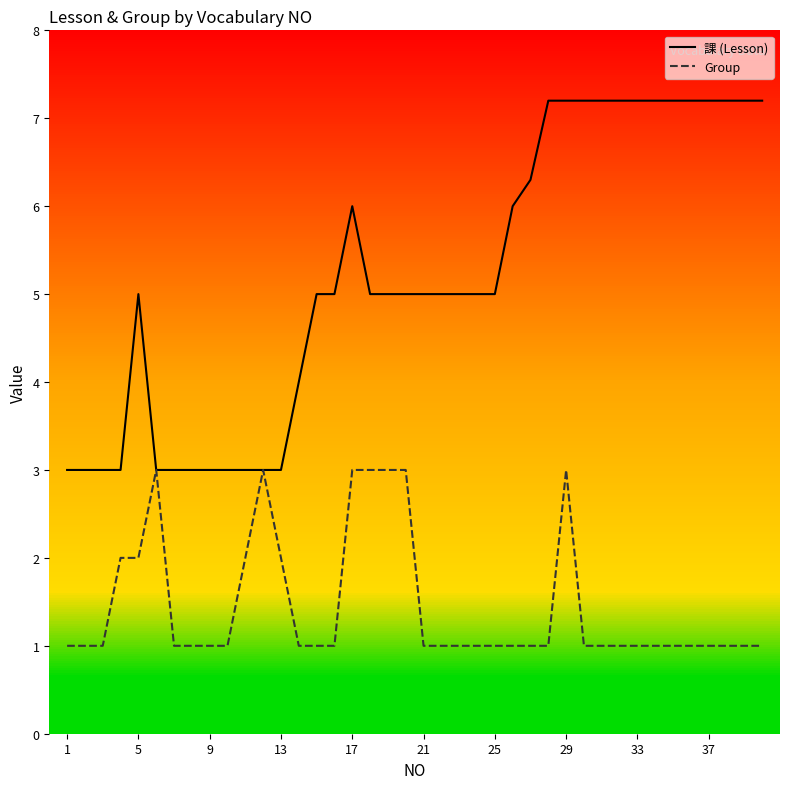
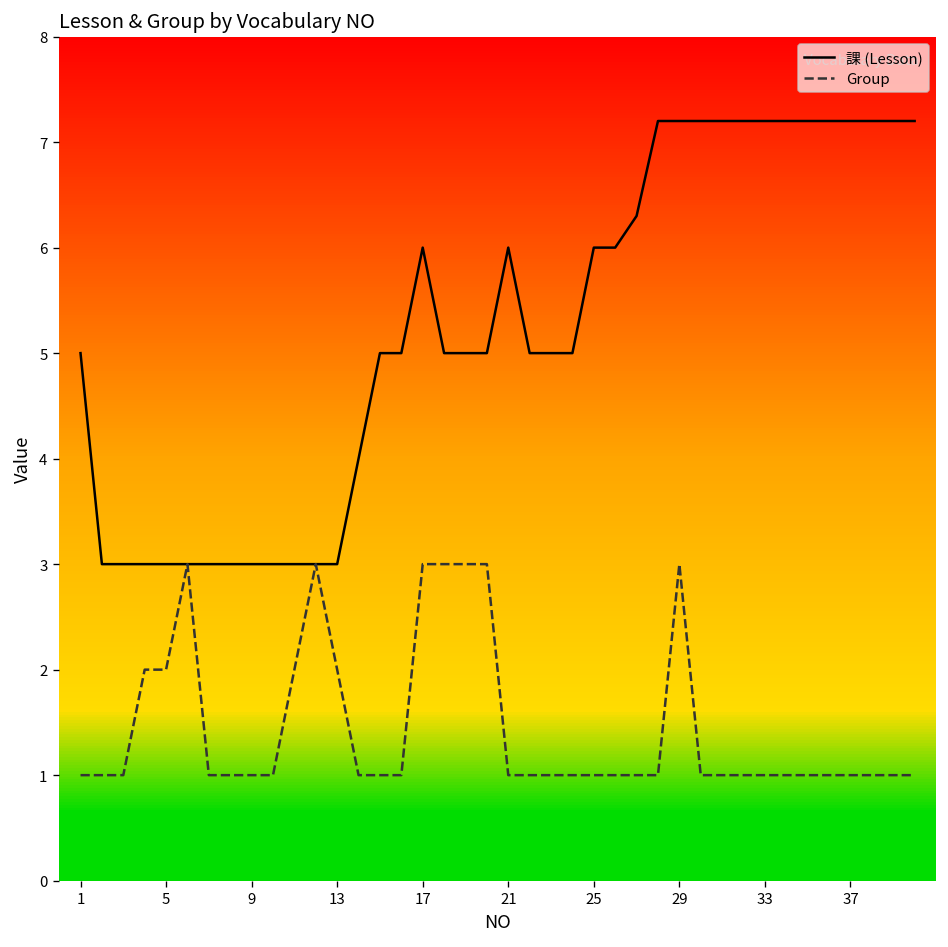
課 (Lesson), 1: 3 -> 5
課 (Lesson), 5: 5 -> 3
課 (Lesson), 21: 5 -> 6
課 (Lesson), 25: 5 -> 6
